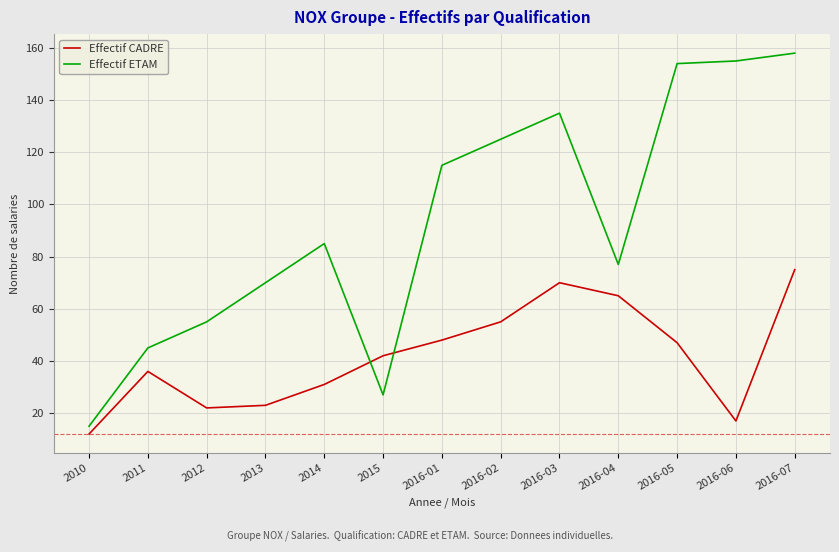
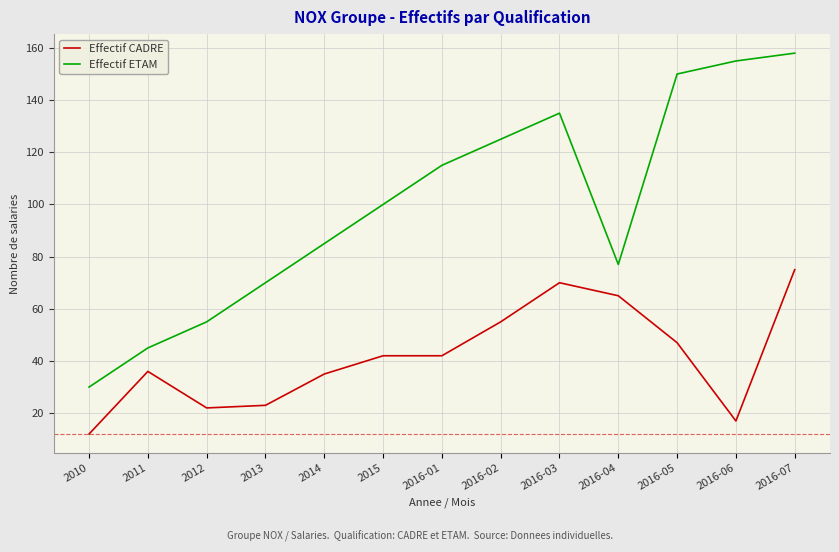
Effectif ETAM, 2010: 15 -> 30
Effectif CADRE, 2014: 31 -> 35
Effectif ETAM, 2015: 27 -> 100
Effectif CADRE, 2016-01: 48 -> 42
Effectif ETAM, 2016-05: 154 -> 150
